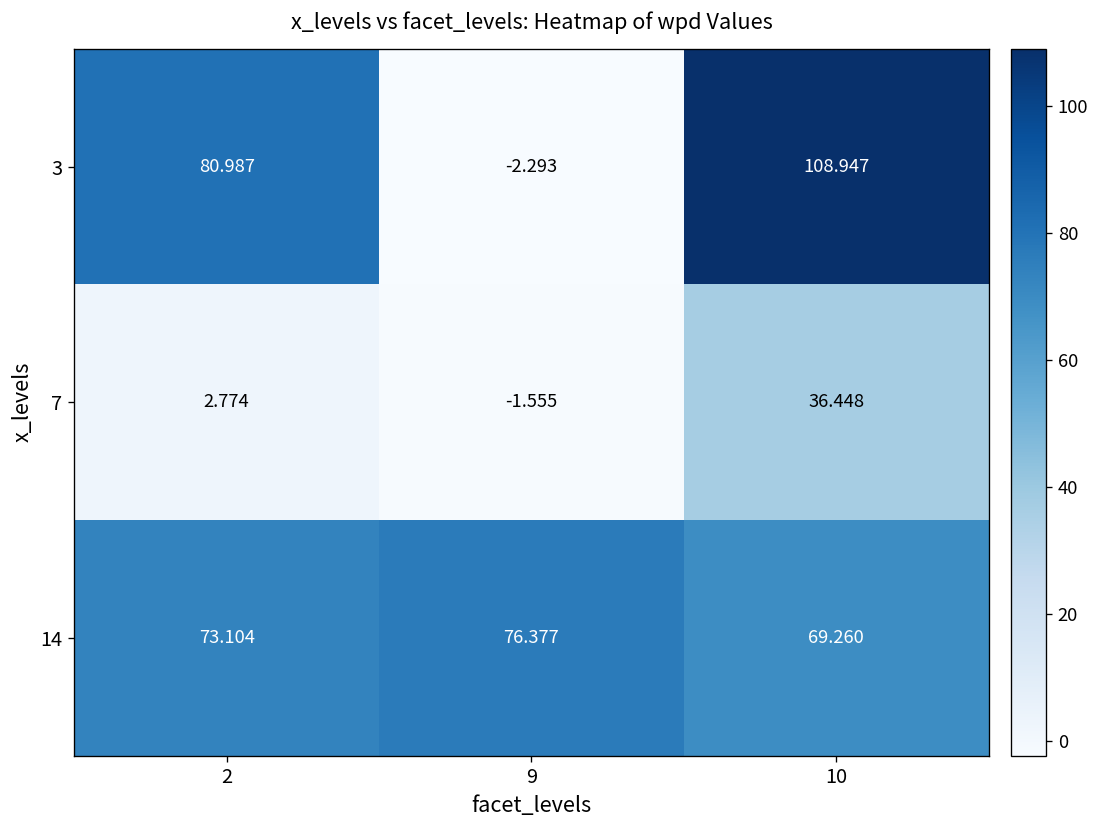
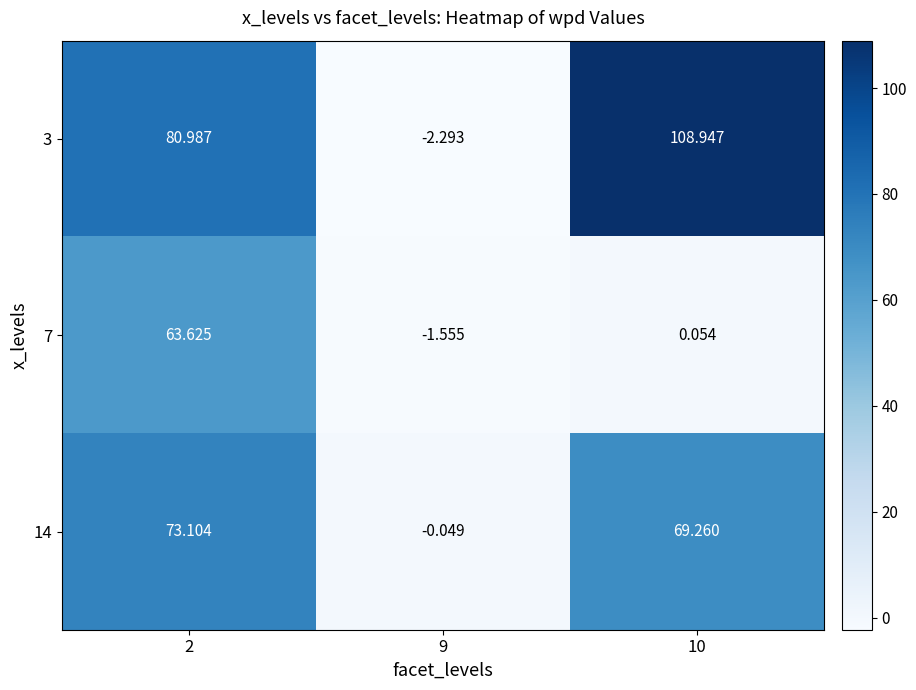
7, 2: 2.774 -> 63.625
7, 10: 36.448 -> 0.054
14, 9: 76.377 -> -0.049
